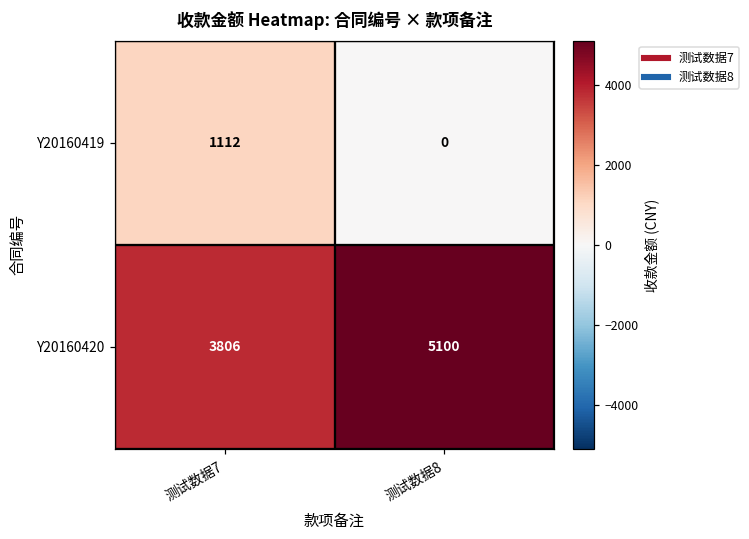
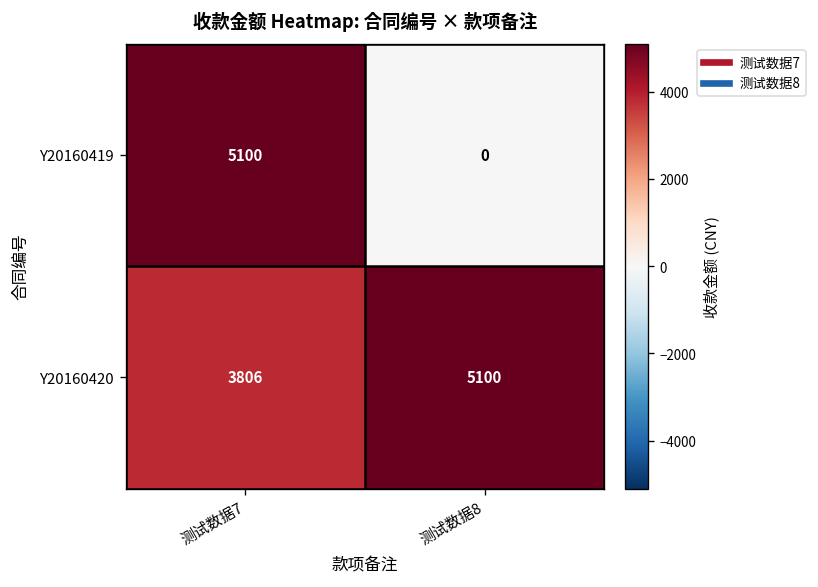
Y20160419, 测试数据7: 1112 -> 5100
